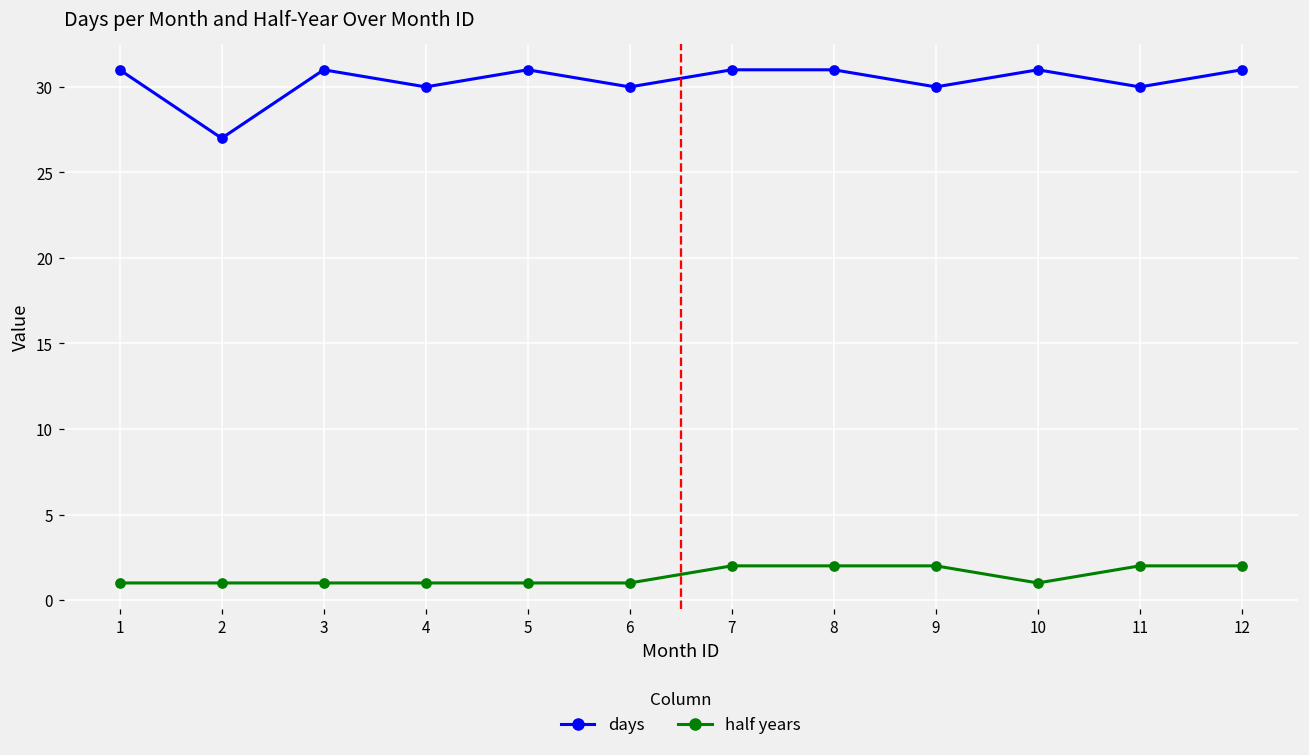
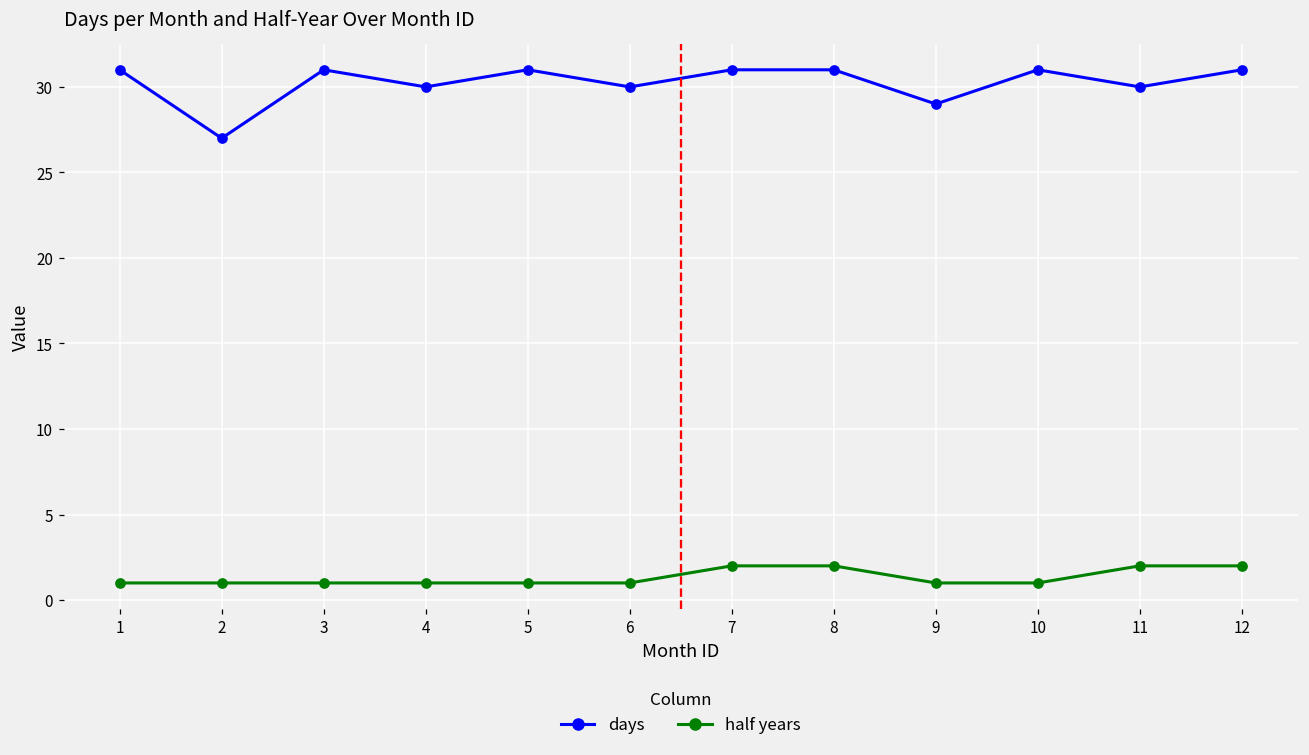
days, 9: 30 -> 29
half years, 9: 2 -> 1
